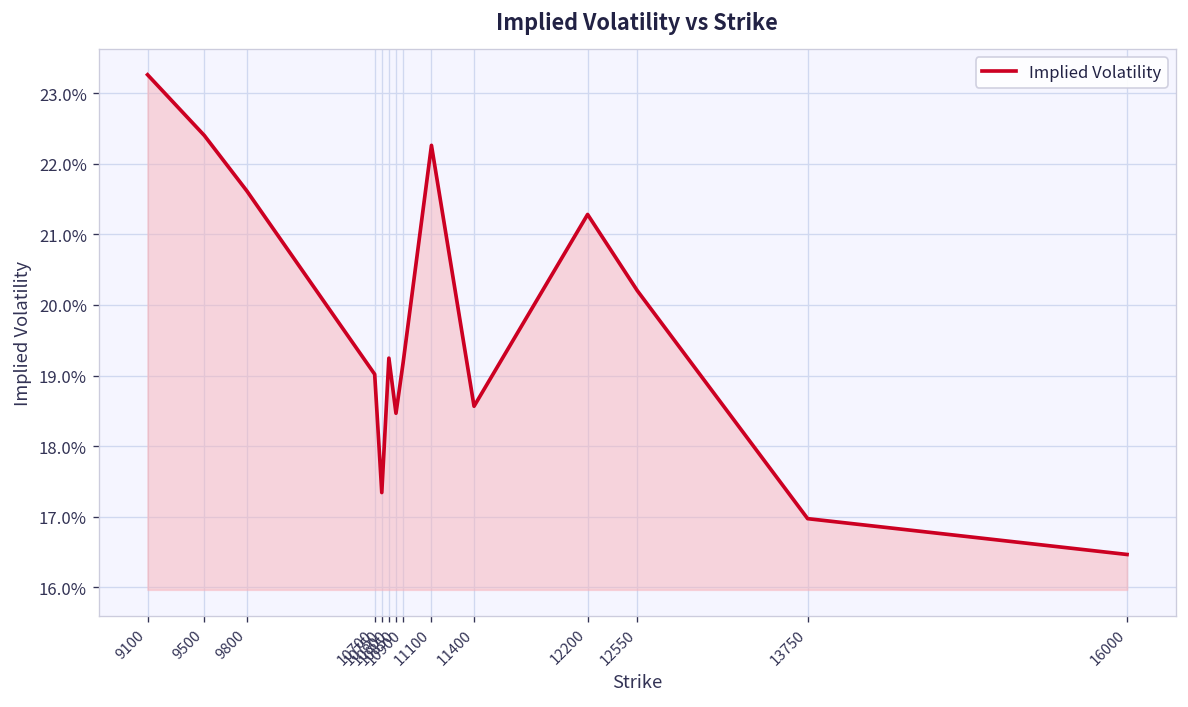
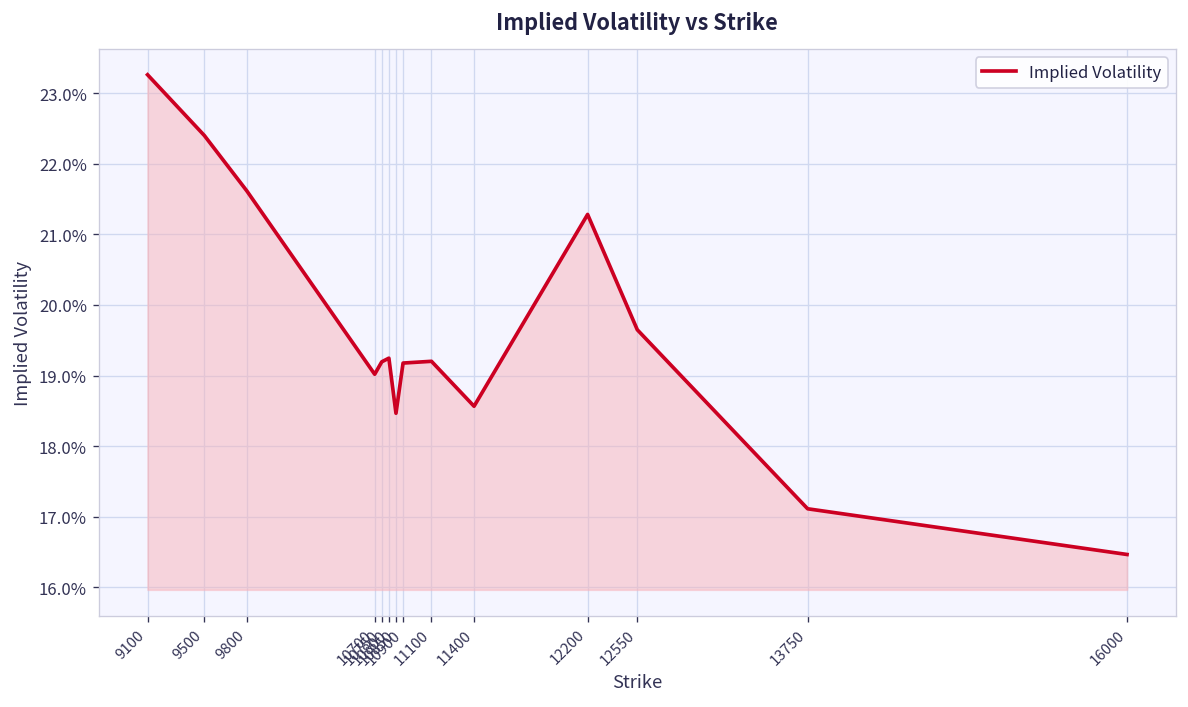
10750: 17.3% -> 19.2%
11100: 22.3% -> 19.2%
12550: 20.2% -> 19.6%
13750: 17.0% -> 17.1%
